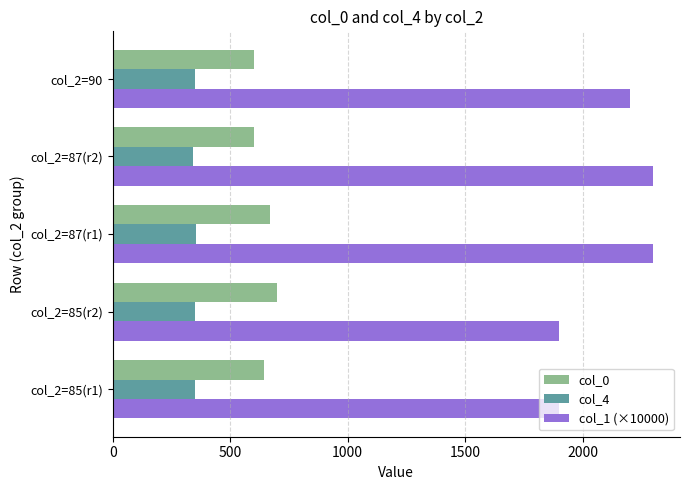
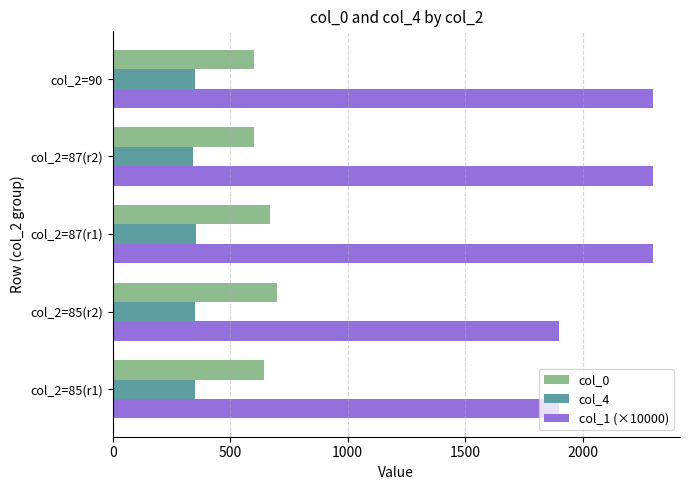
col_1 (×10000), col_2=90: 2200 -> 2300
